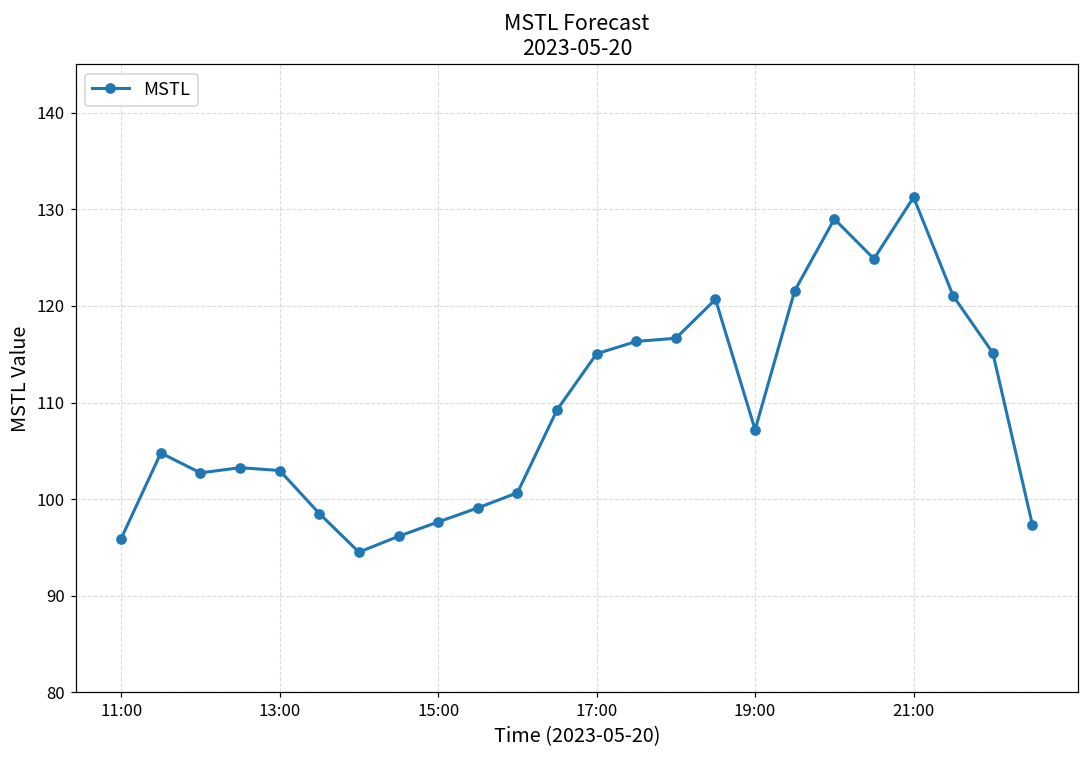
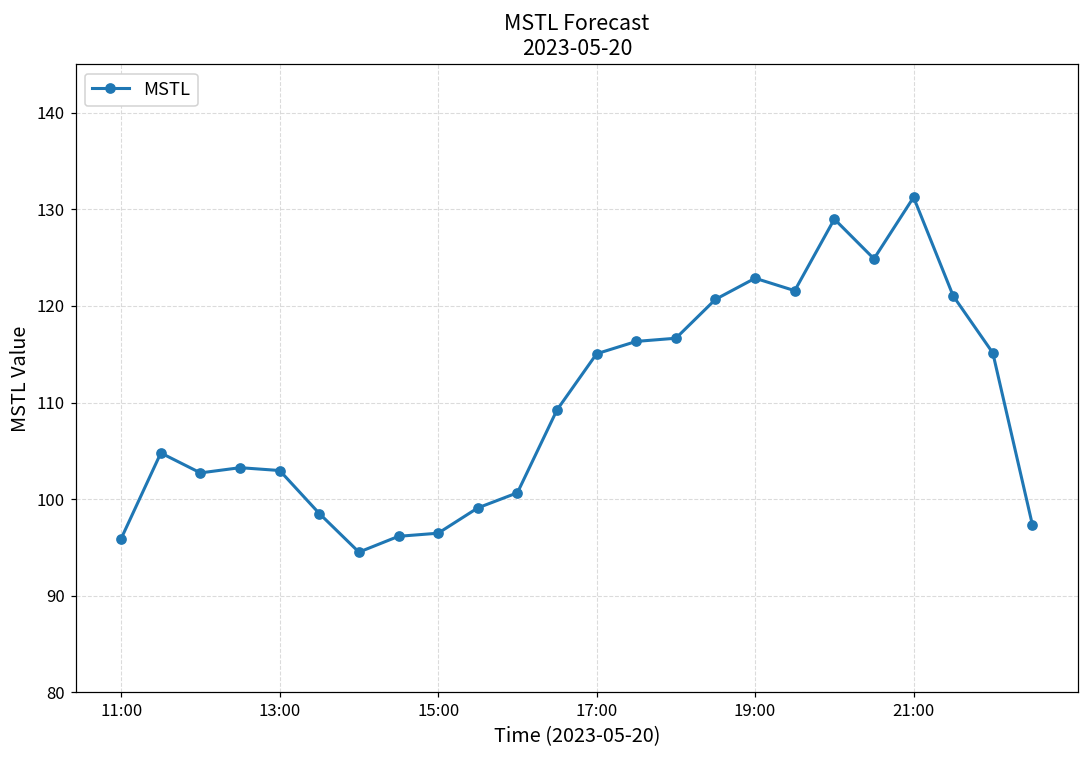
15:00: 98 -> 96
19:00: 107 -> 123
